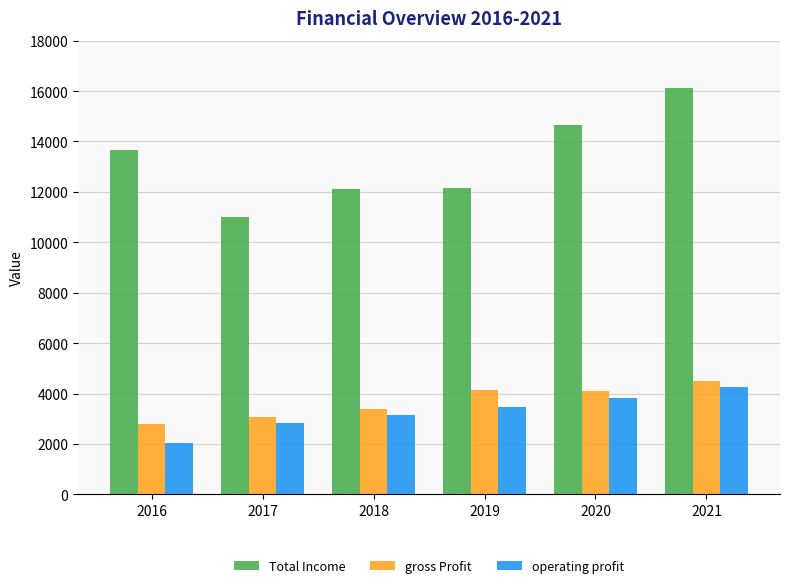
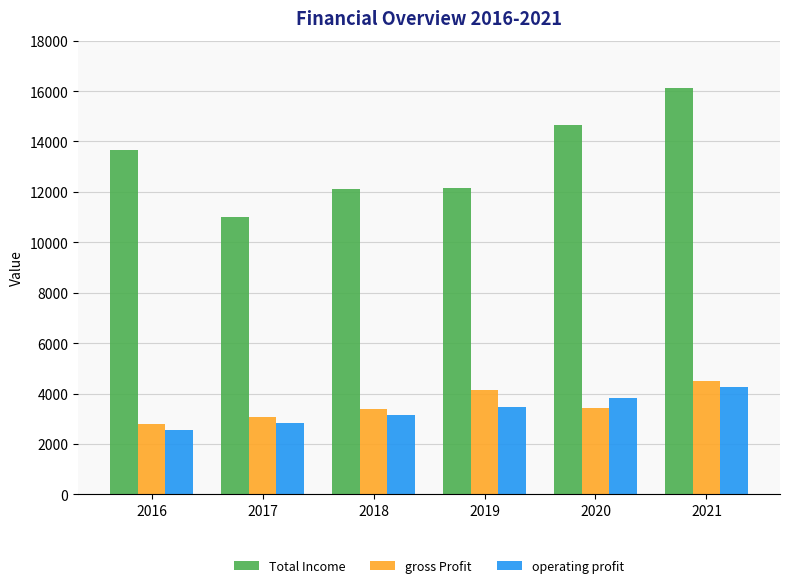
operating profit, 2016: 2000 -> 2600
gross Profit, 2020: 4100 -> 3400
